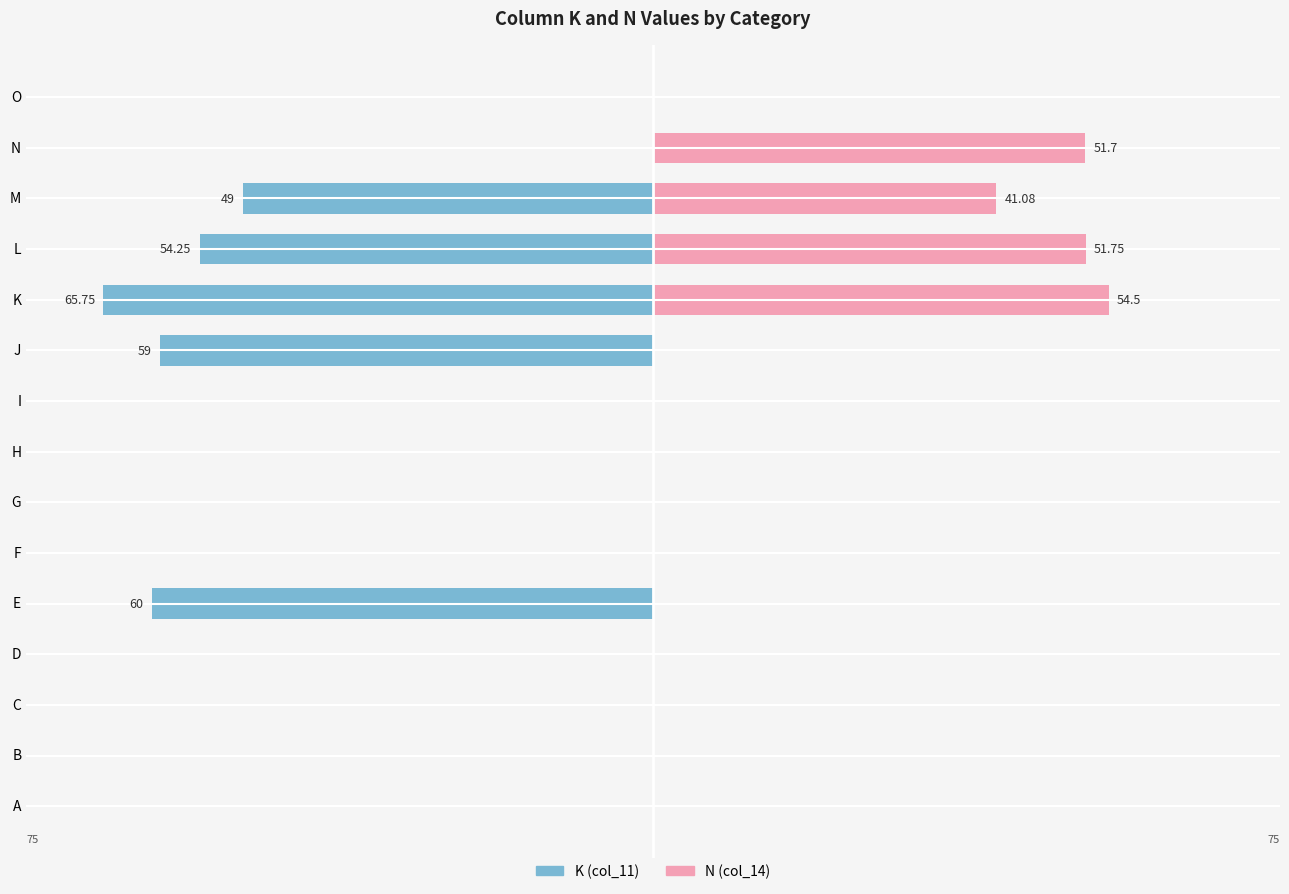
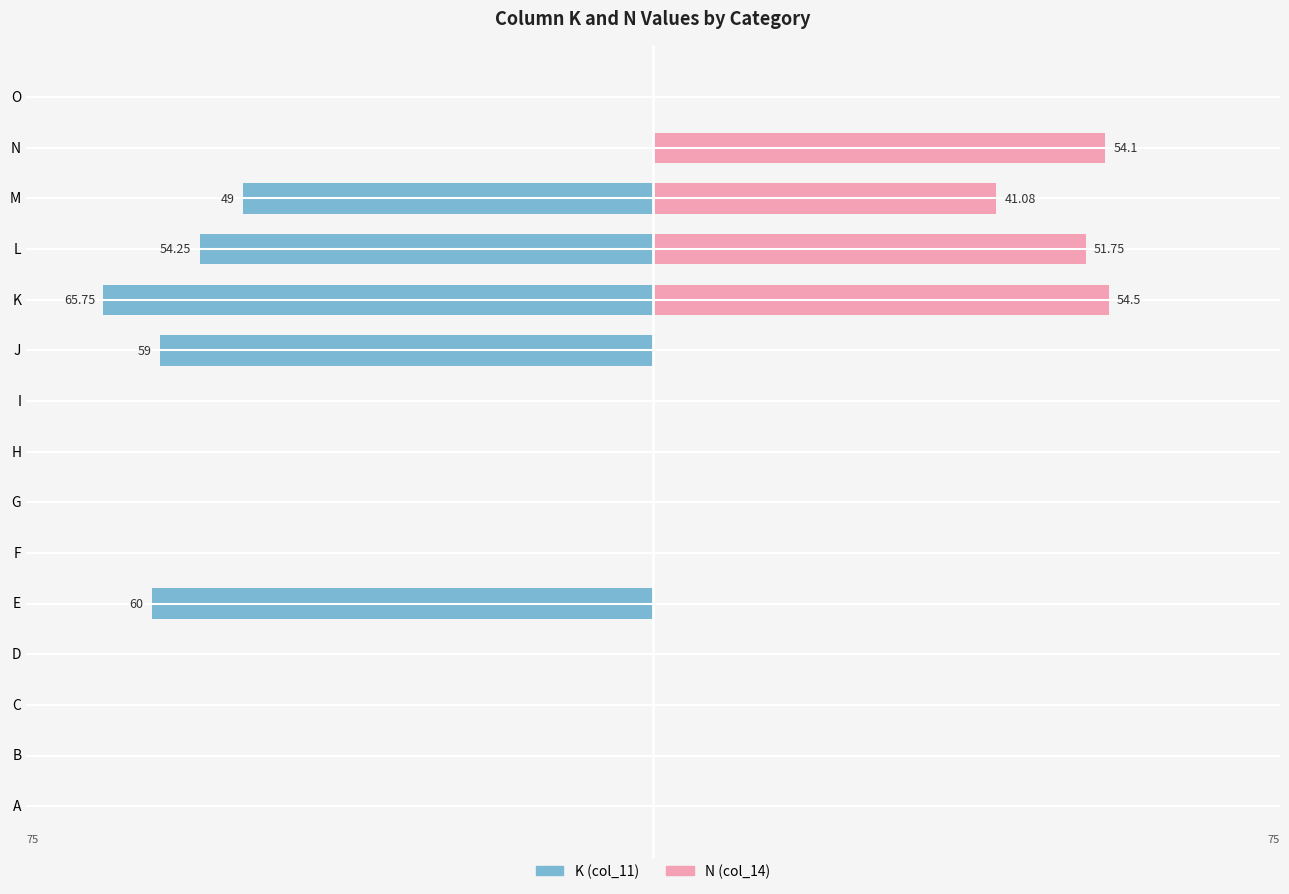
N (col_14), N: 51.7 -> 54.1
